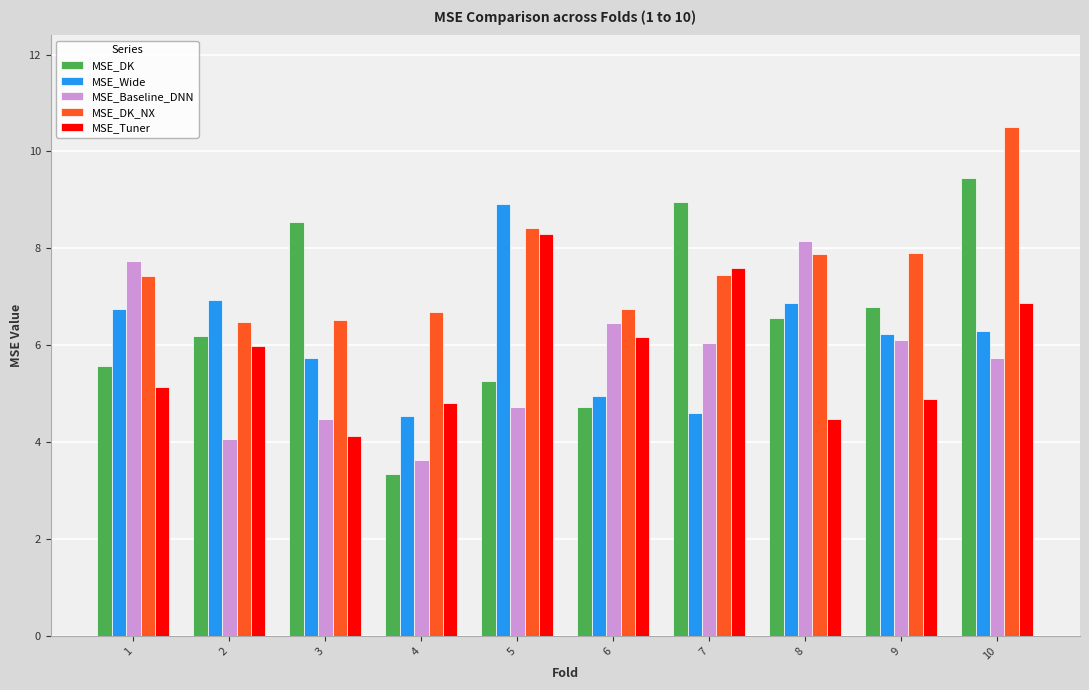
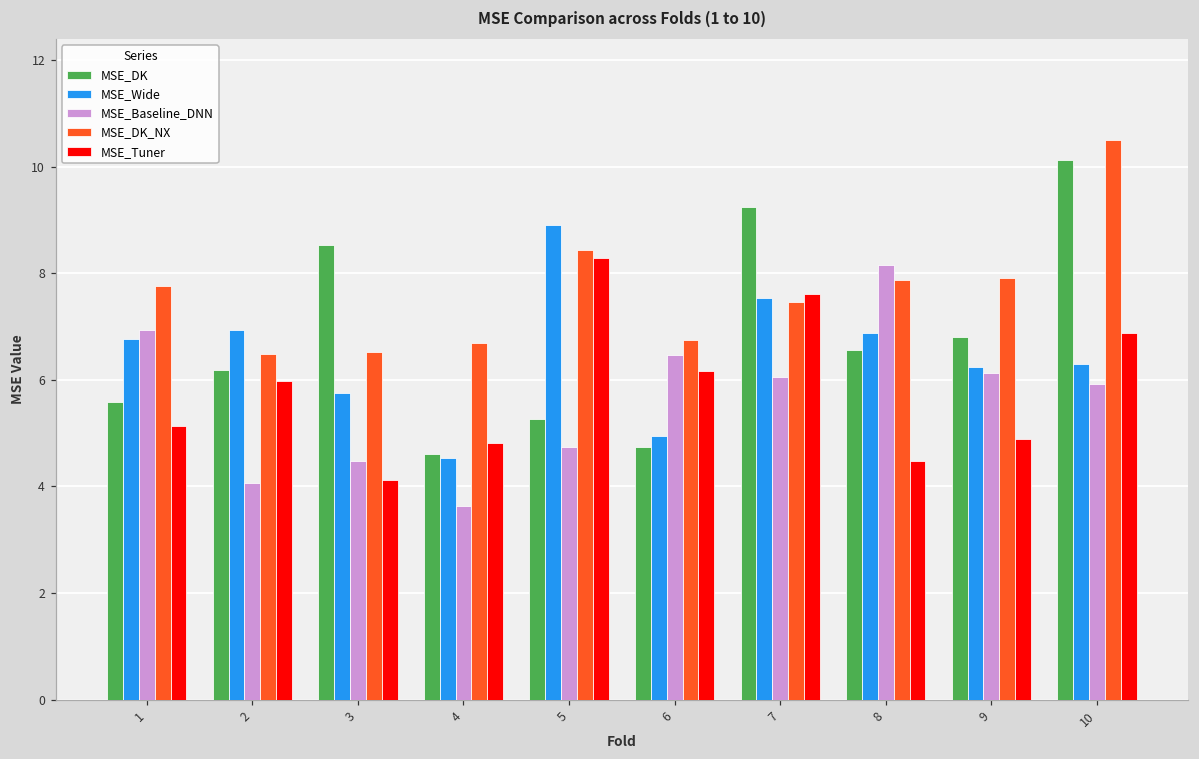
MSE_Baseline_DNN, 1: 7.7 -> 6.9
MSE_DK_NX, 1: 7.4 -> 7.8
MSE_DK, 4: 3.3 -> 4.6
MSE_DK, 7: 9.0 -> 9.2
MSE_Wide, 7: 4.6 -> 7.5
MSE_DK, 10: 9.5 -> 10.1
MSE_Baseline_DNN, 10: 5.7 -> 5.9
